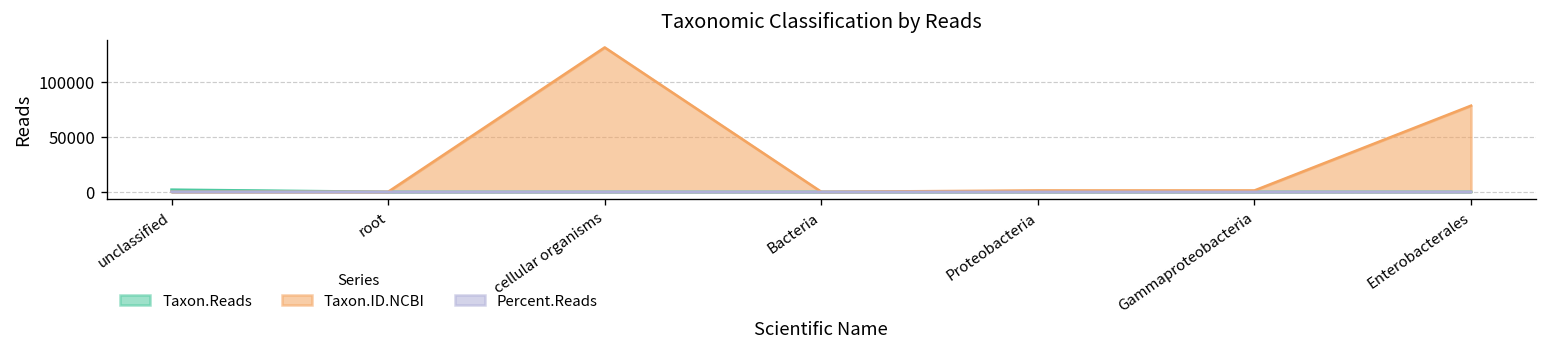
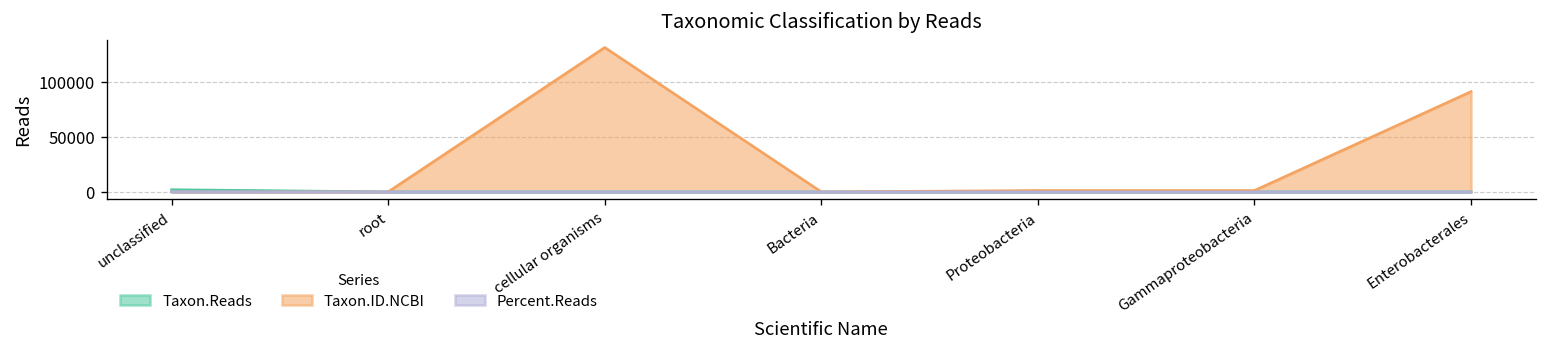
Taxon.ID.NCBI, Enterobacterales: 80000 -> 90000
